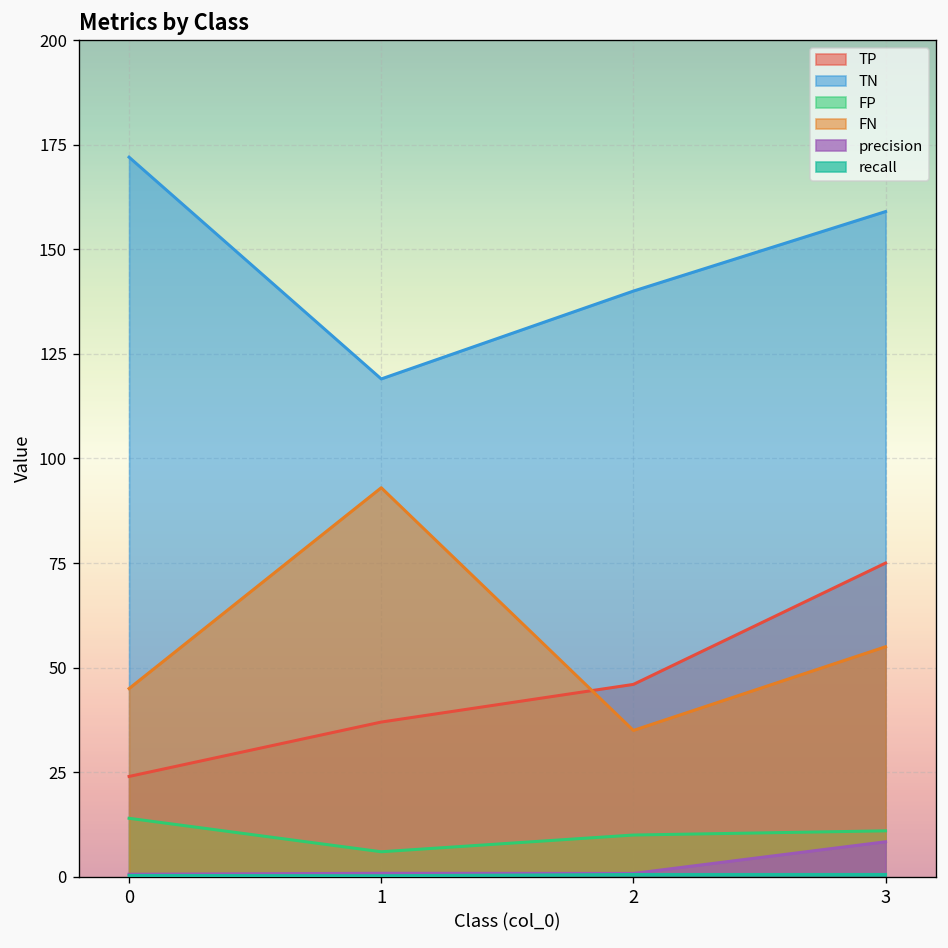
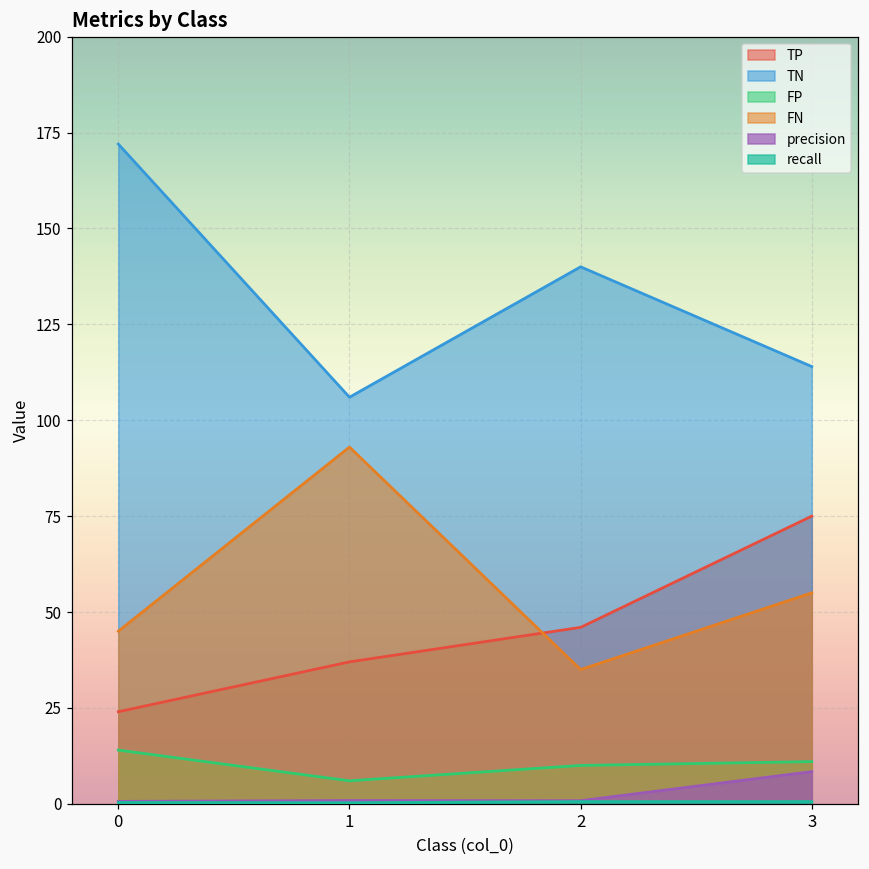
TN, 1: 119 -> 106
TN, 3: 159 -> 114
